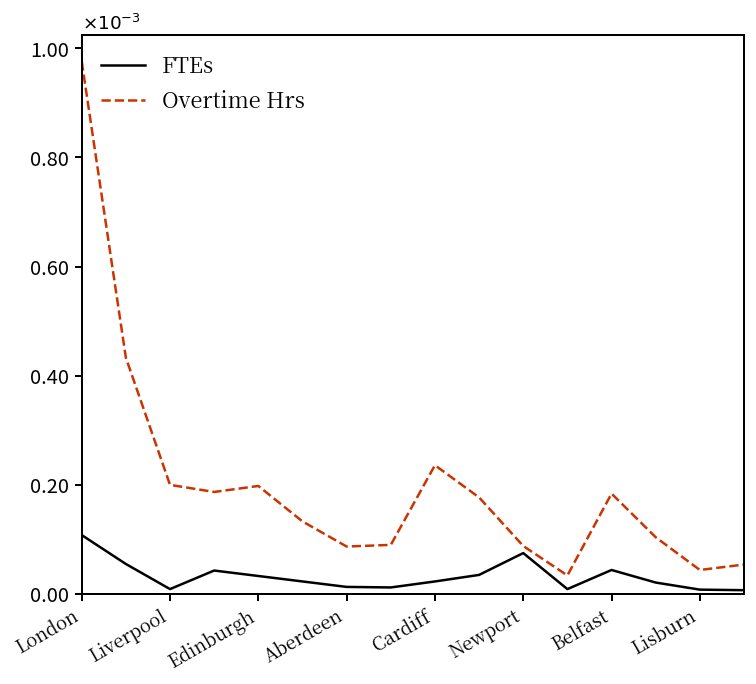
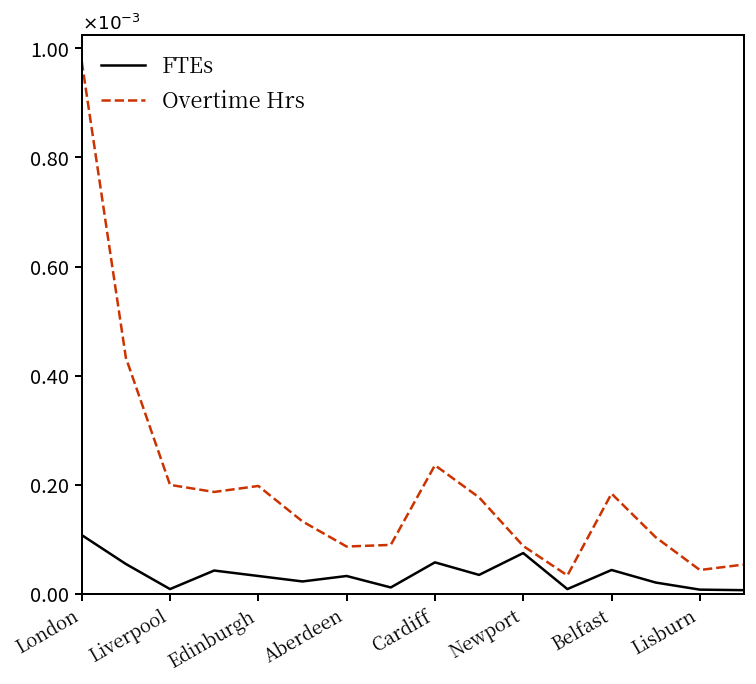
FTEs, Aberdeen: 0.01 -> 0.03
FTEs, Cardiff: 0.02 -> 0.06
